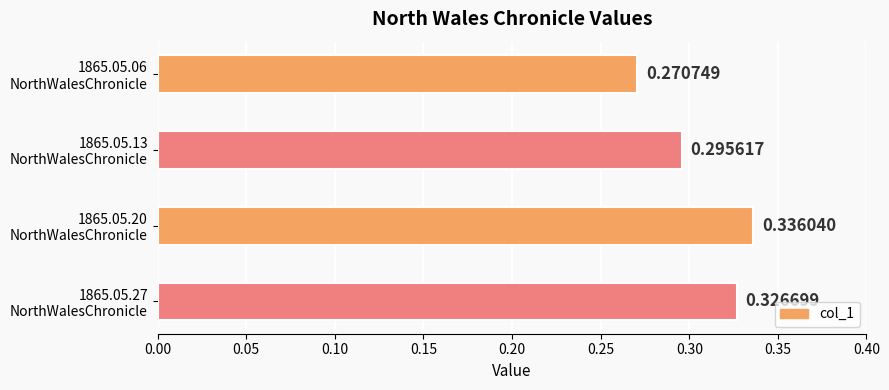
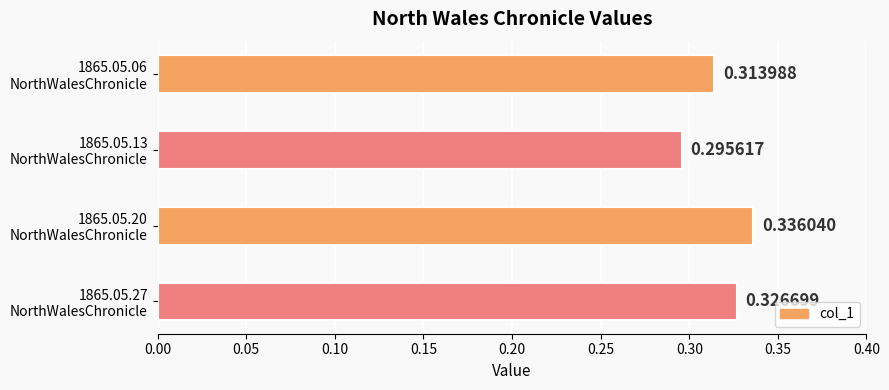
1865.05.06 NorthWalesChronicle: 0.270749 -> 0.313988
